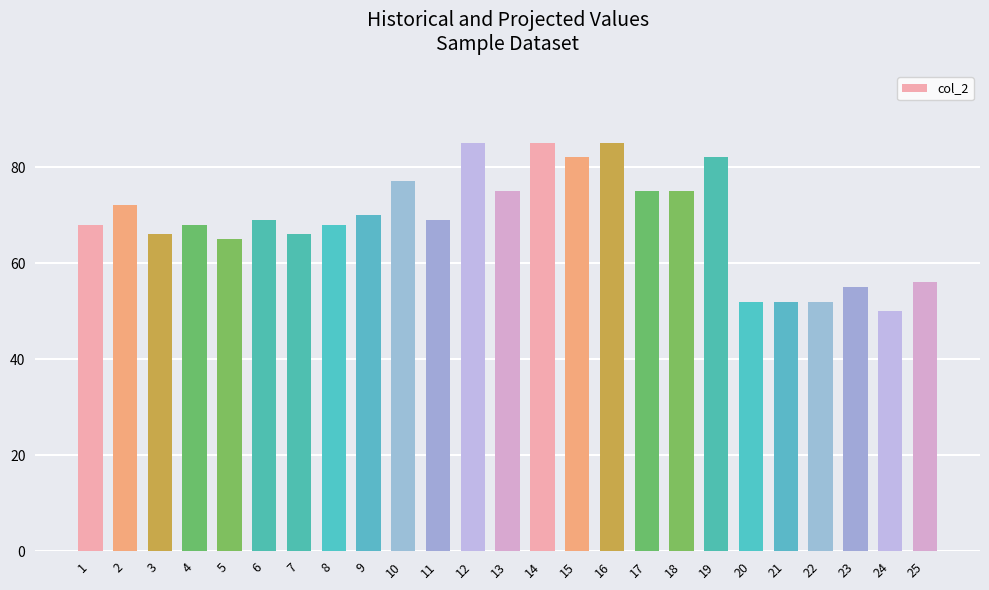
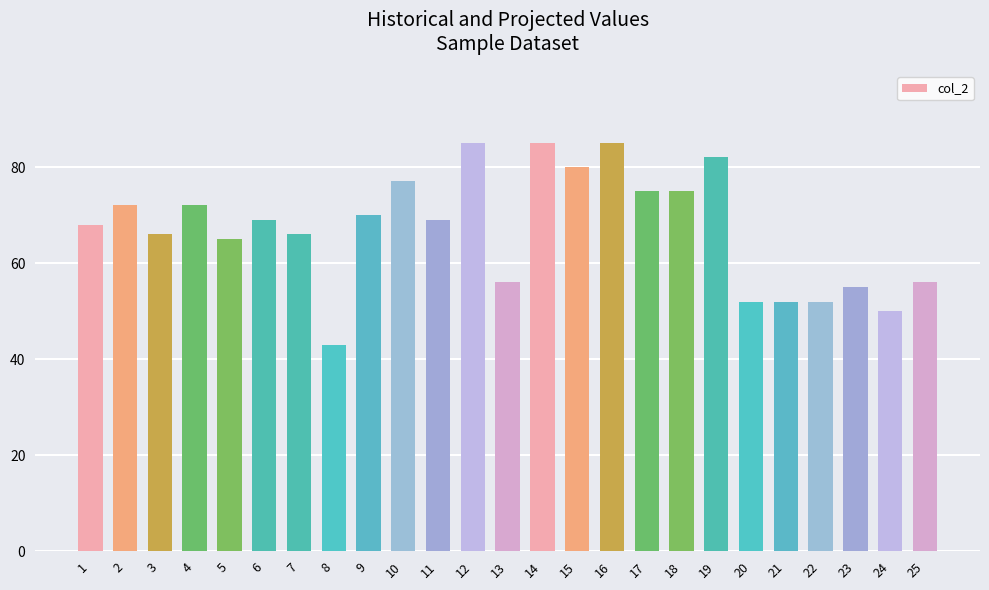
4: 68 -> 72
8: 68 -> 43
13: 75 -> 56
15: 82 -> 80
